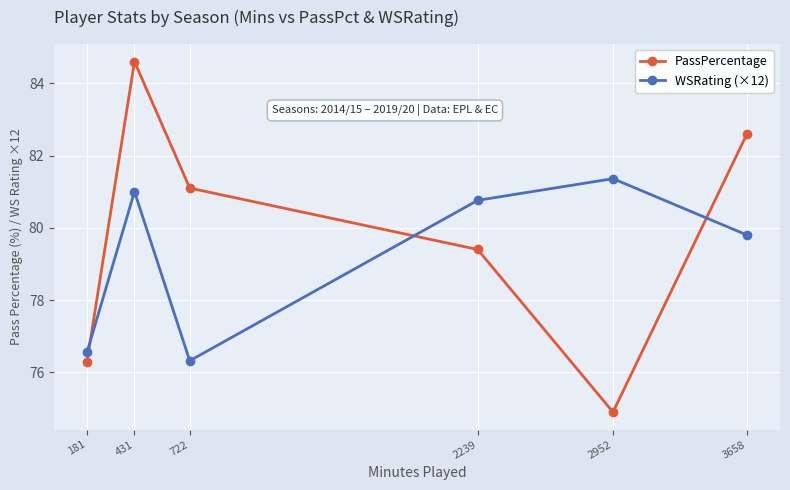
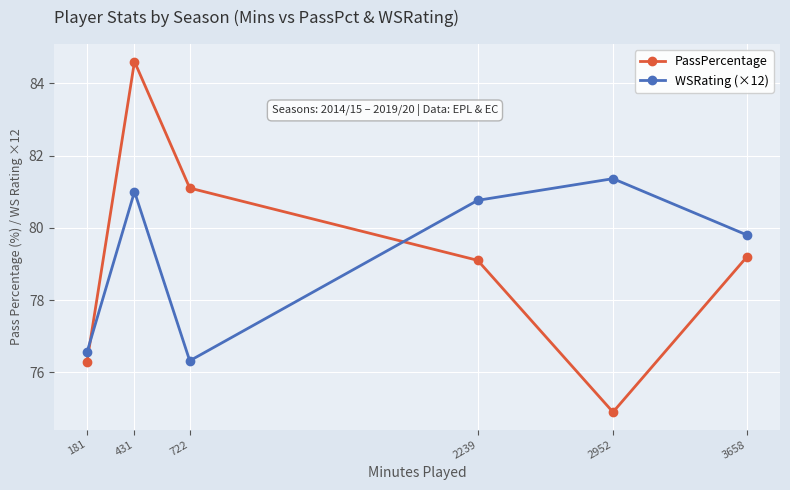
PassPercentage, 2239: 79.4 -> 79.1
PassPercentage, 3658: 82.6 -> 79.2
